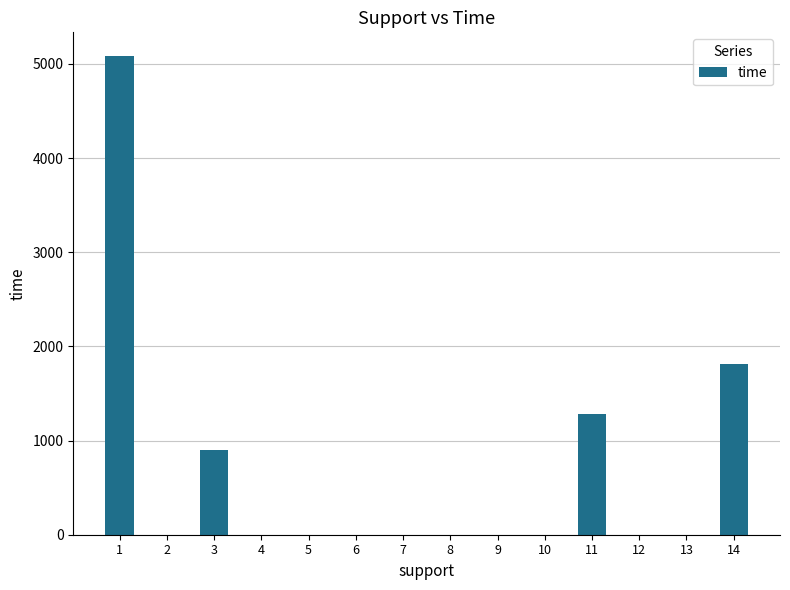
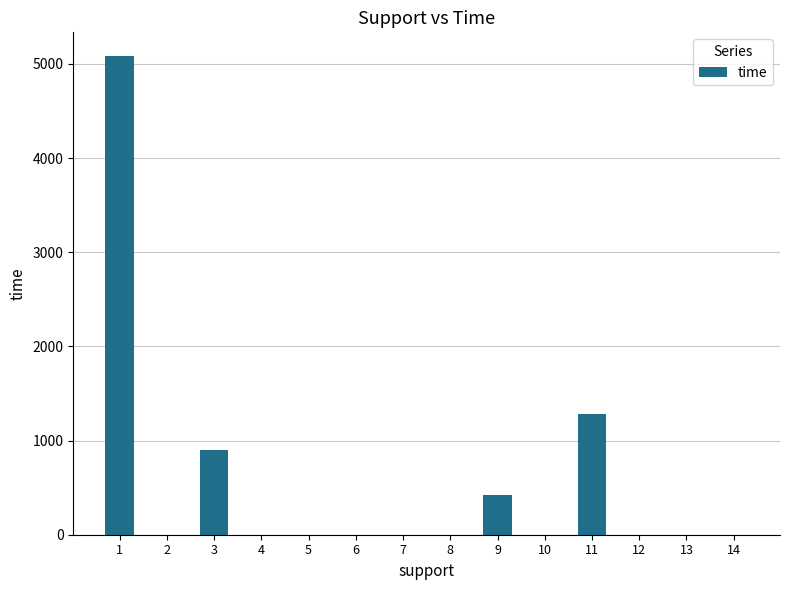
9: 0 -> 400
14: 1800 -> 0
